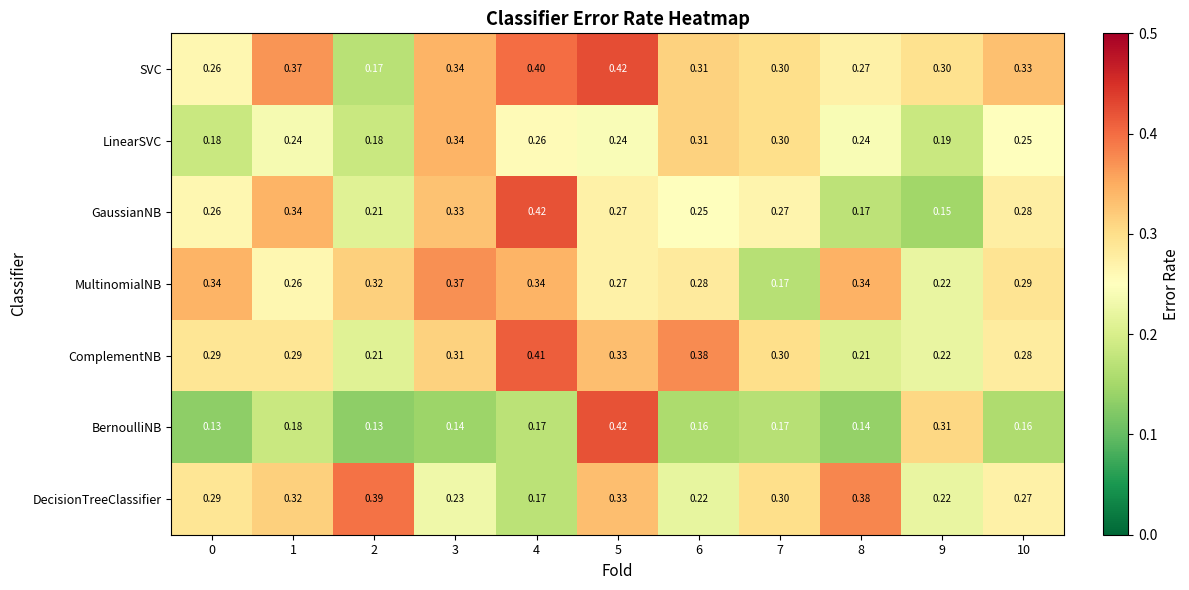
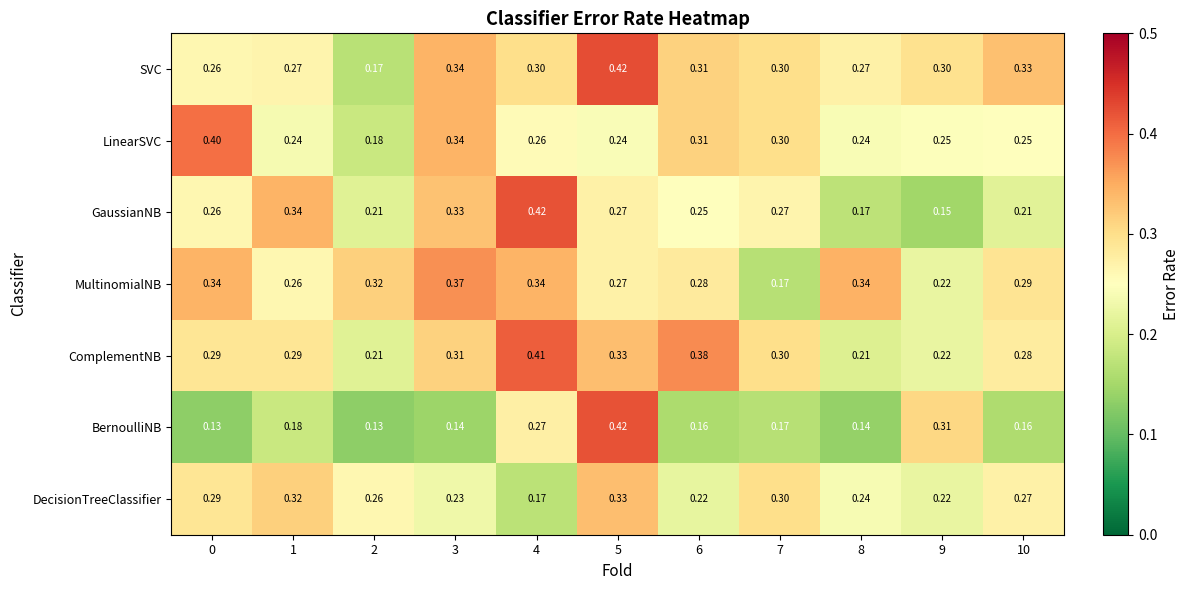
SVC, 1: 0.37 -> 0.27
SVC, 4: 0.40 -> 0.30
LinearSVC, 0: 0.18 -> 0.40
LinearSVC, 9: 0.19 -> 0.25
GaussianNB, 10: 0.28 -> 0.21
BernoulliNB, 4: 0.17 -> 0.27
DecisionTreeClassifier, 2: 0.39 -> 0.26
DecisionTreeClassifier, 8: 0.38 -> 0.24
